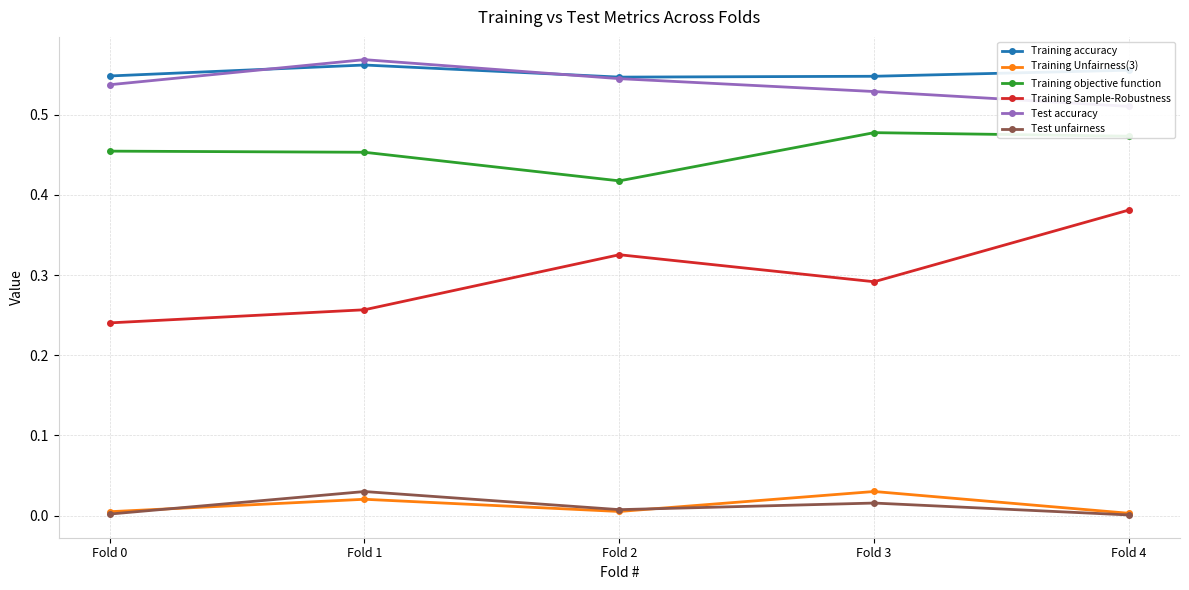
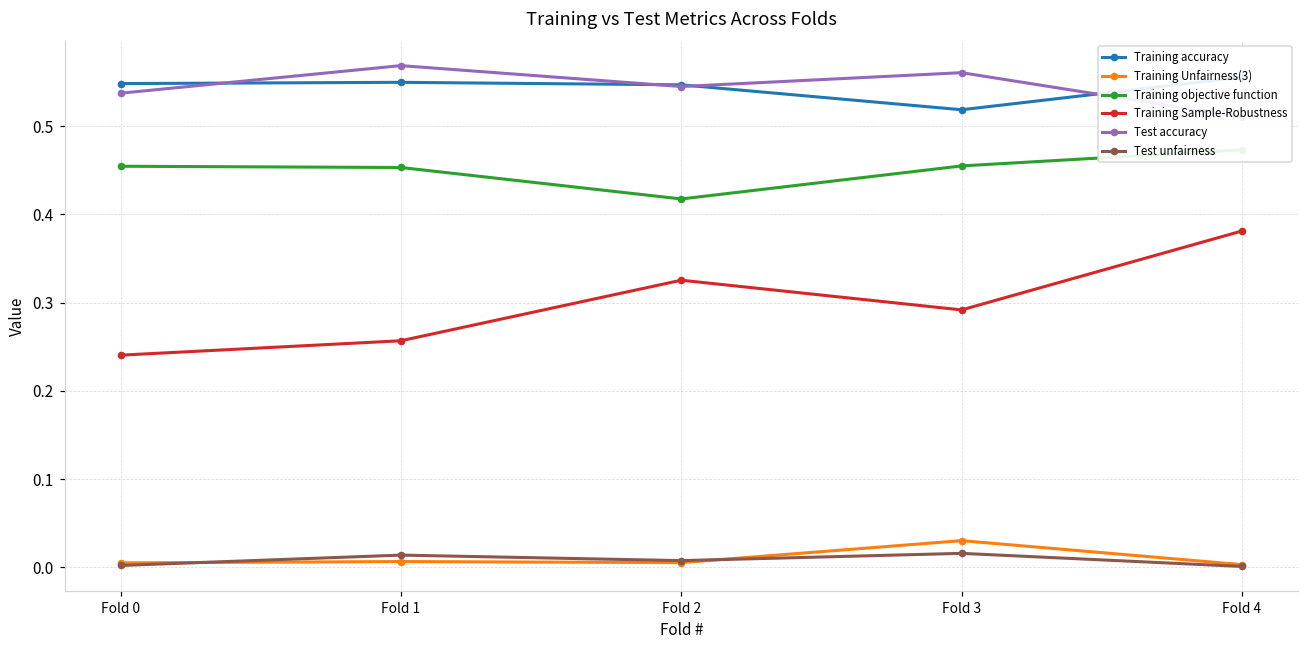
Training accuracy, Fold 1: 0.56 -> 0.55
Training Unfairness(3), Fold 1: 0.02 -> 0.01
Test unfairness, Fold 1: 0.03 -> 0.01
Training accuracy, Fold 3: 0.55 -> 0.52
Training objective function, Fold 3: 0.48 -> 0.46
Test accuracy, Fold 3: 0.53 -> 0.56
